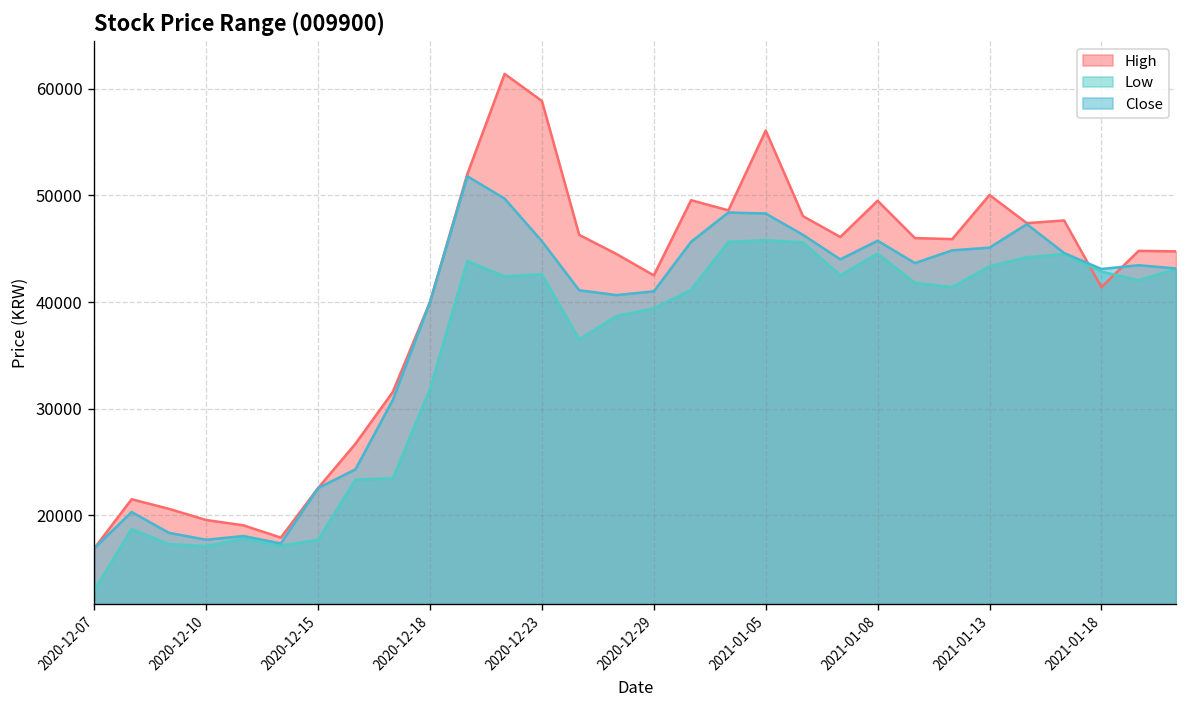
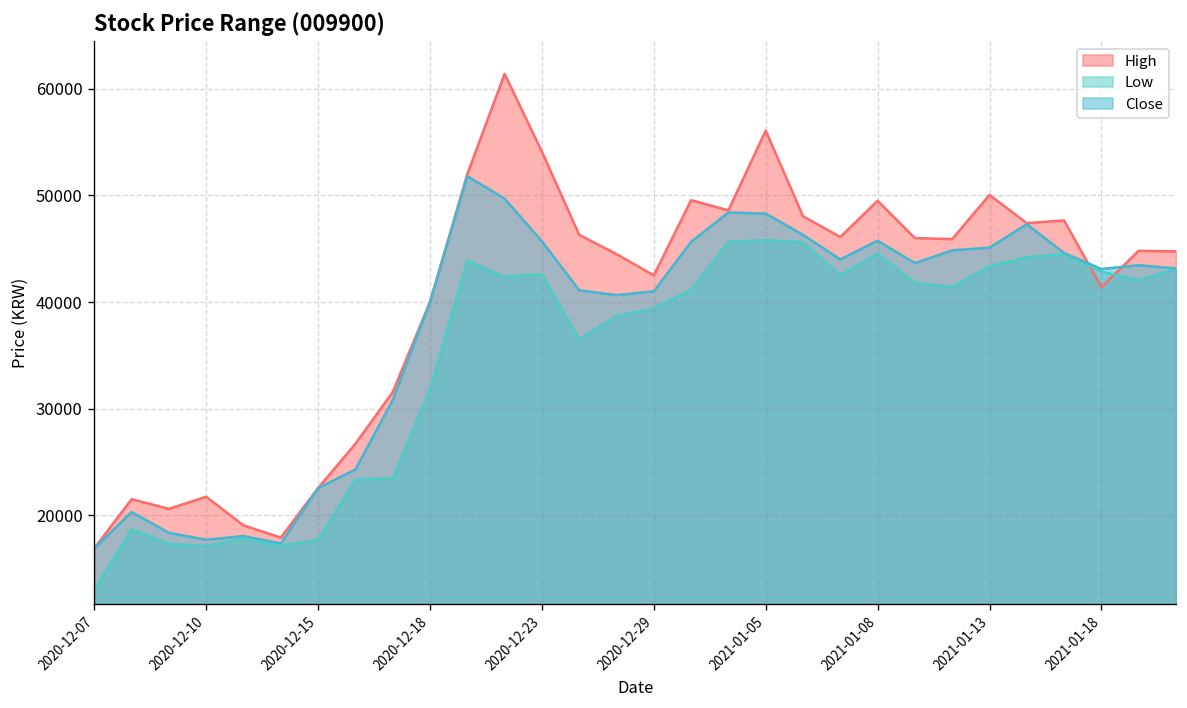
High, 2020-12-10: 20000 -> 22000
High, 2020-12-23: 59000 -> 54000
